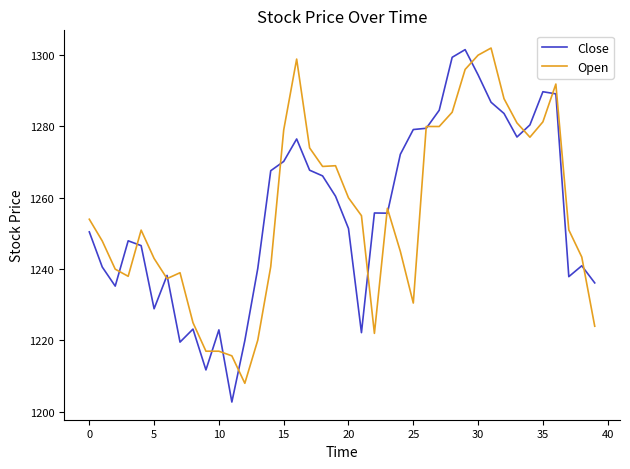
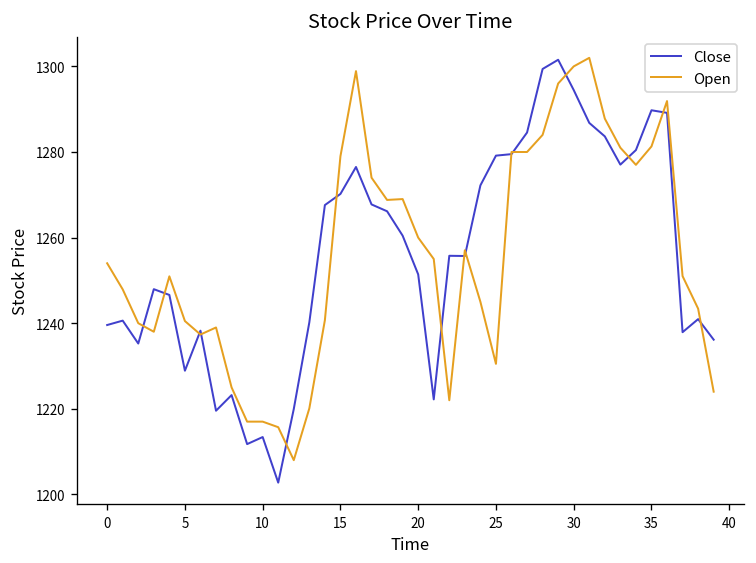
Close, 0: 1250 -> 1240
Open, 5: 1243 -> 1241
Close, 10: 1223 -> 1213
